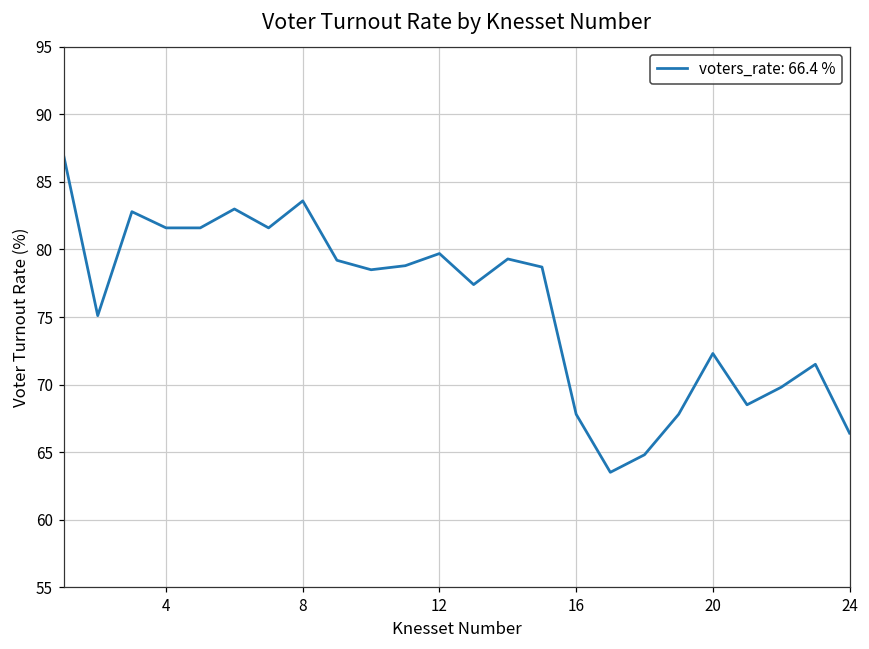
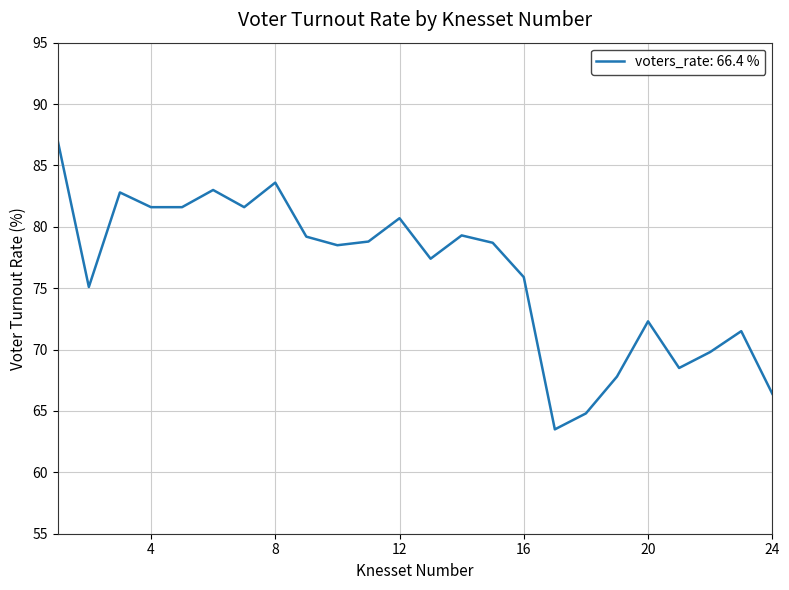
12: 79.7 -> 80.7
16: 67.8 -> 75.9
